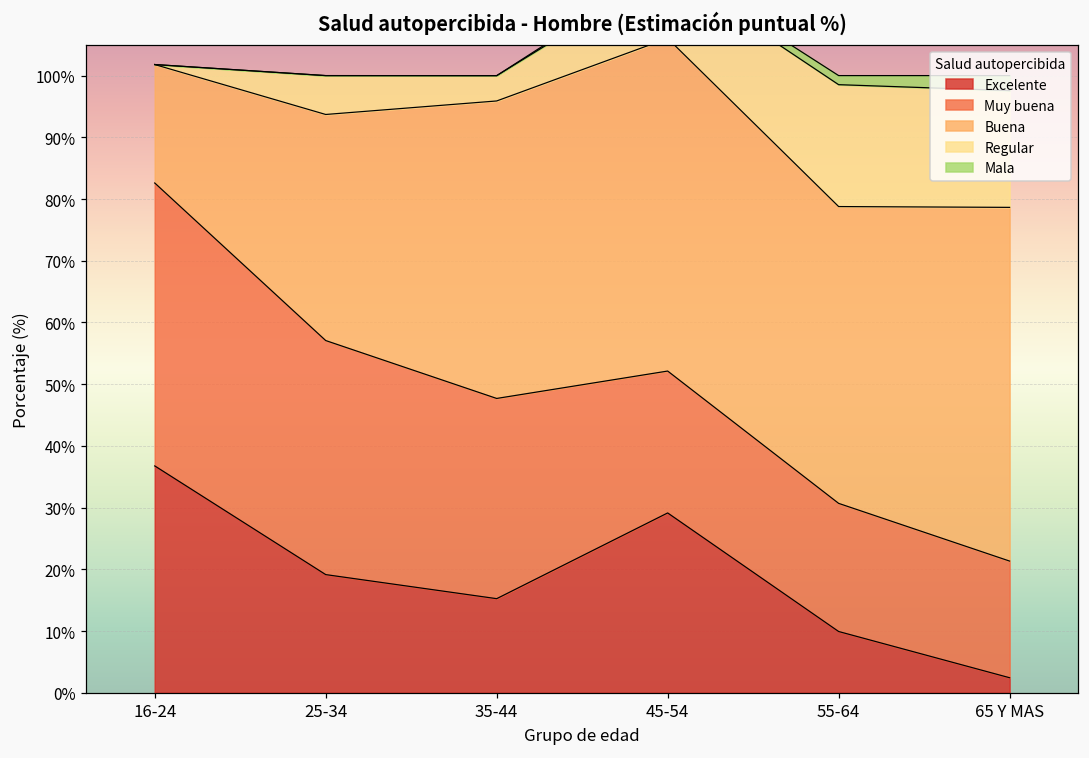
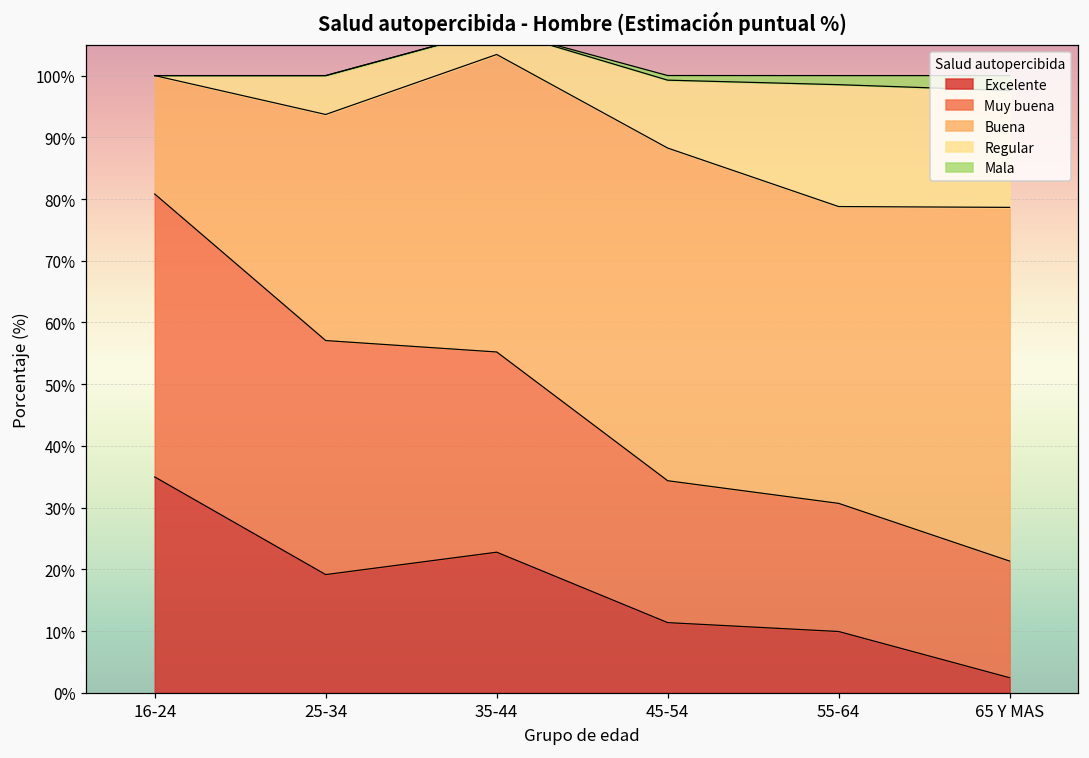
Excelente, 16-24: 37% -> 35%
Excelente, 35-44: 15% -> 23%
Excelente, 45-54: 29% -> 11%
